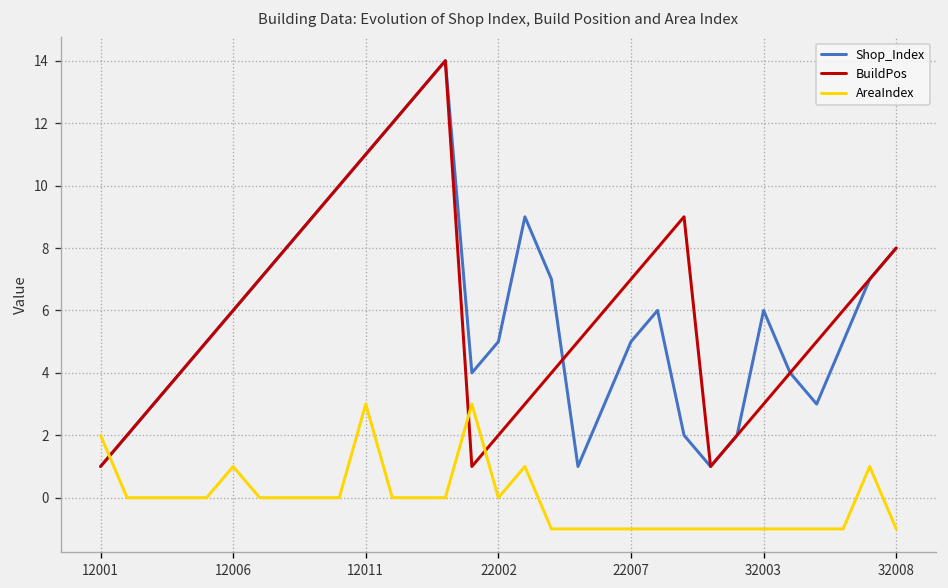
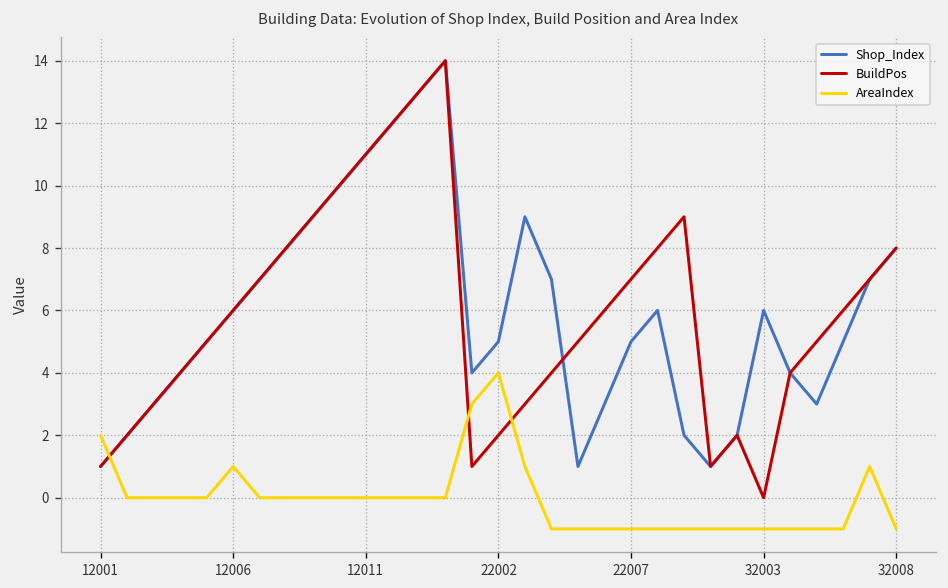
AreaIndex, 12011: 3 -> 0
AreaIndex, 22002: 0 -> 4
BuildPos, 32003: 3 -> 0
